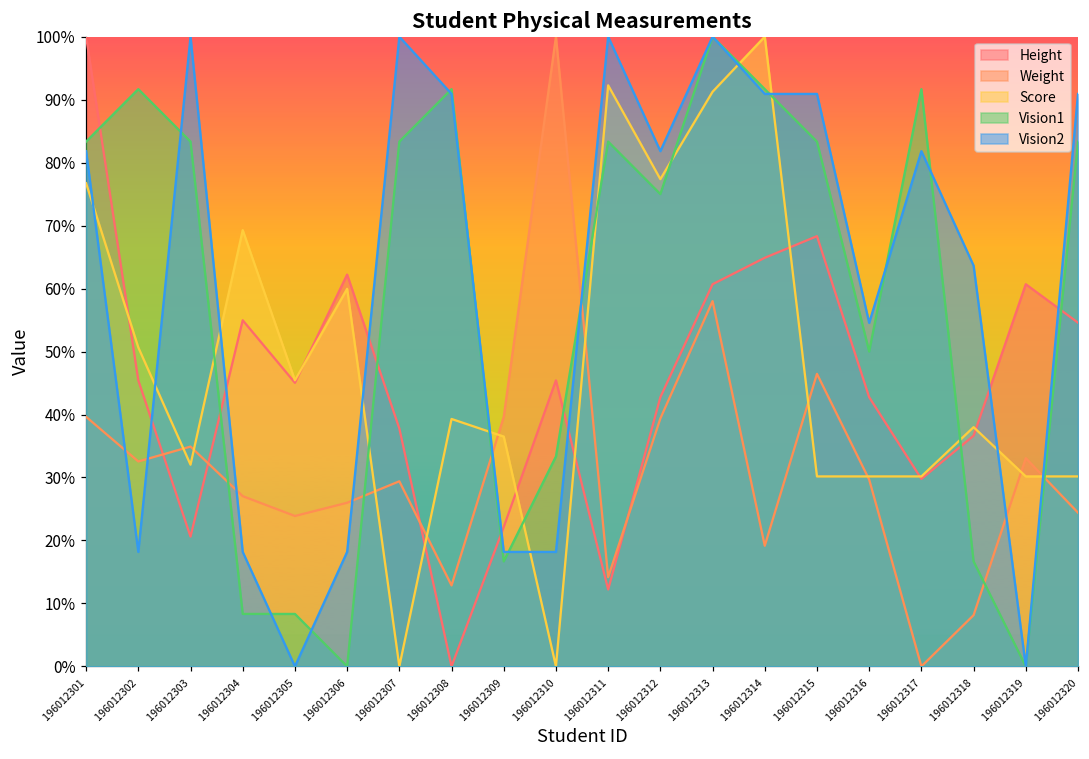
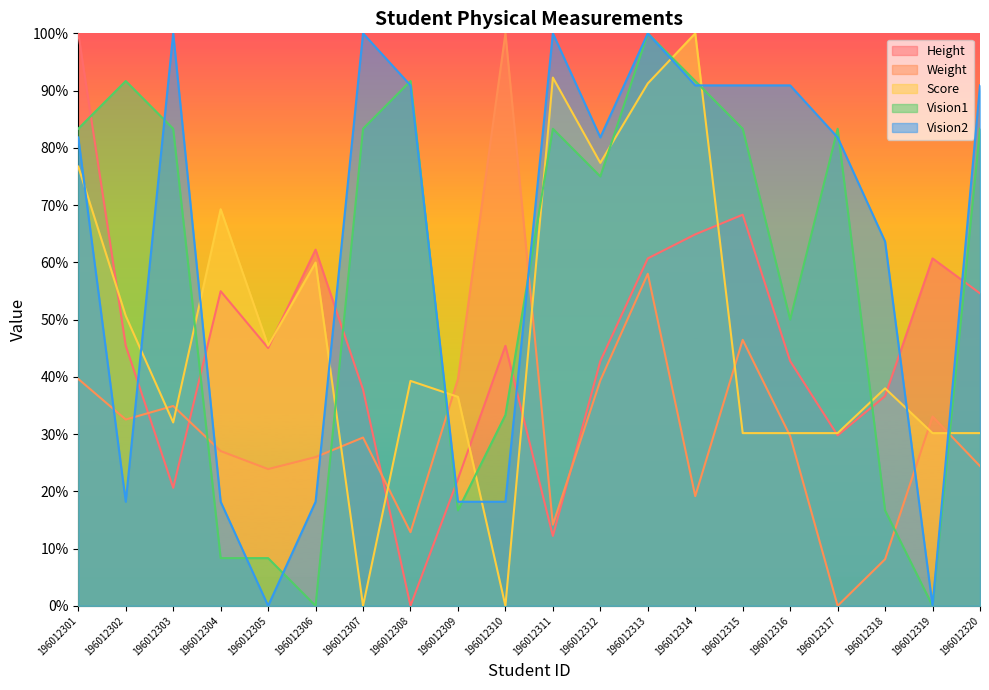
Vision2, 196012316: 55% -> 91%
Vision1, 196012317: 92% -> 83%
